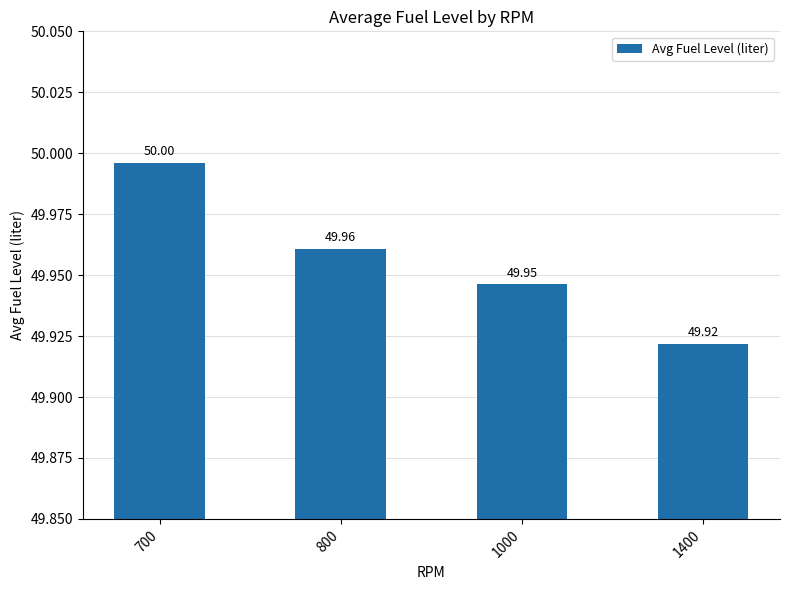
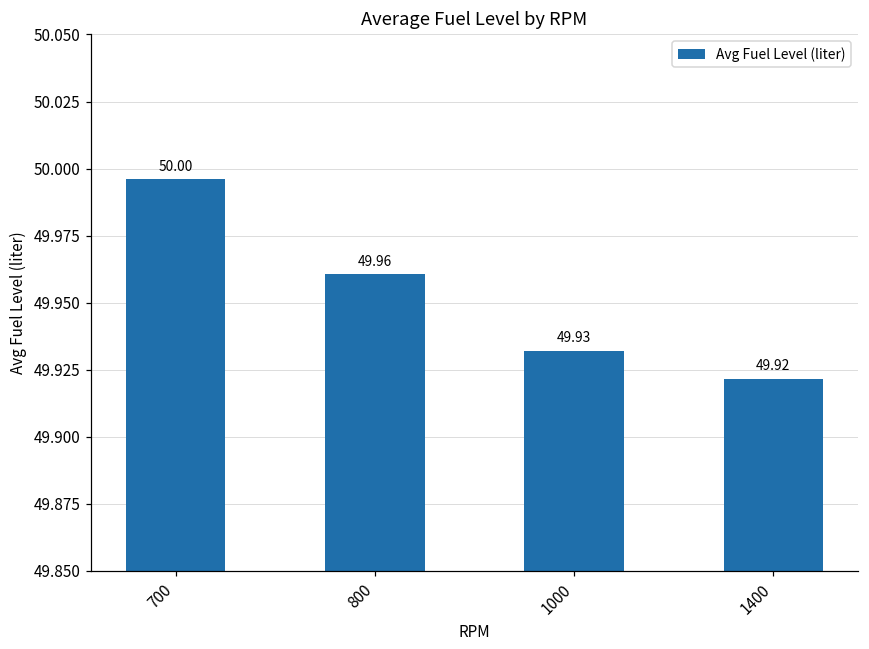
1000: 49.95 -> 49.93
